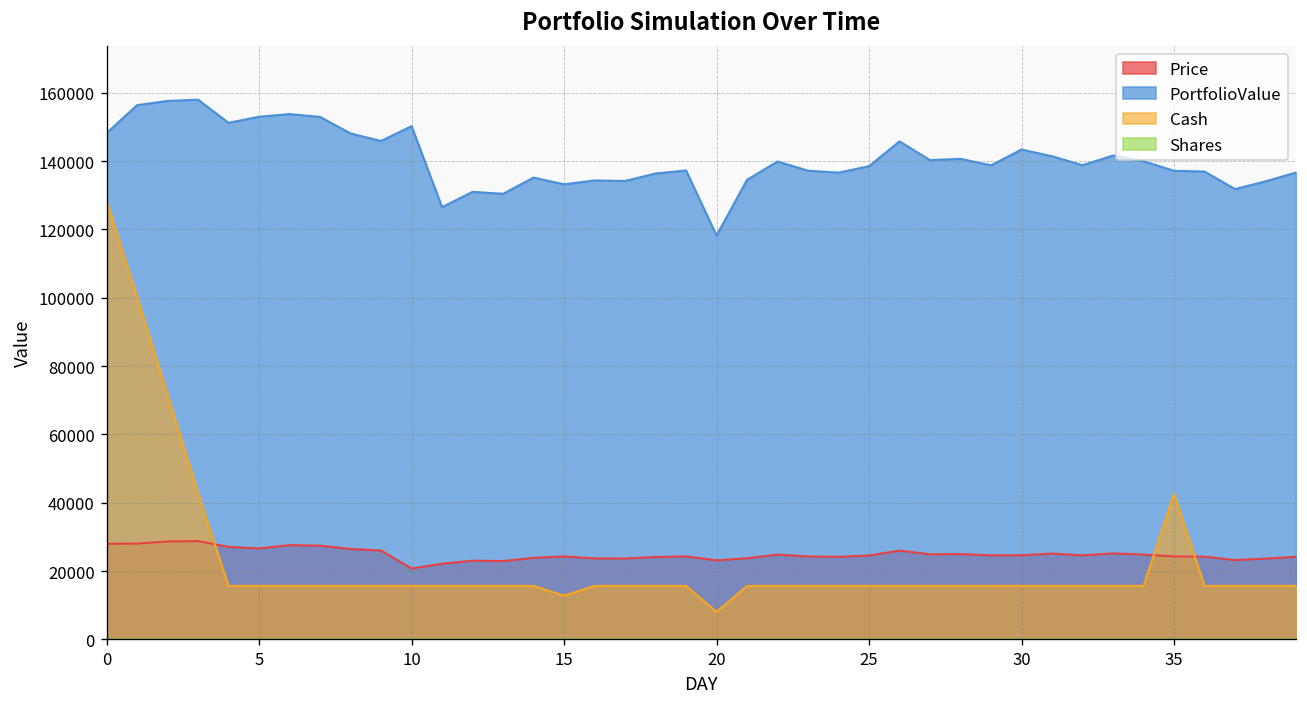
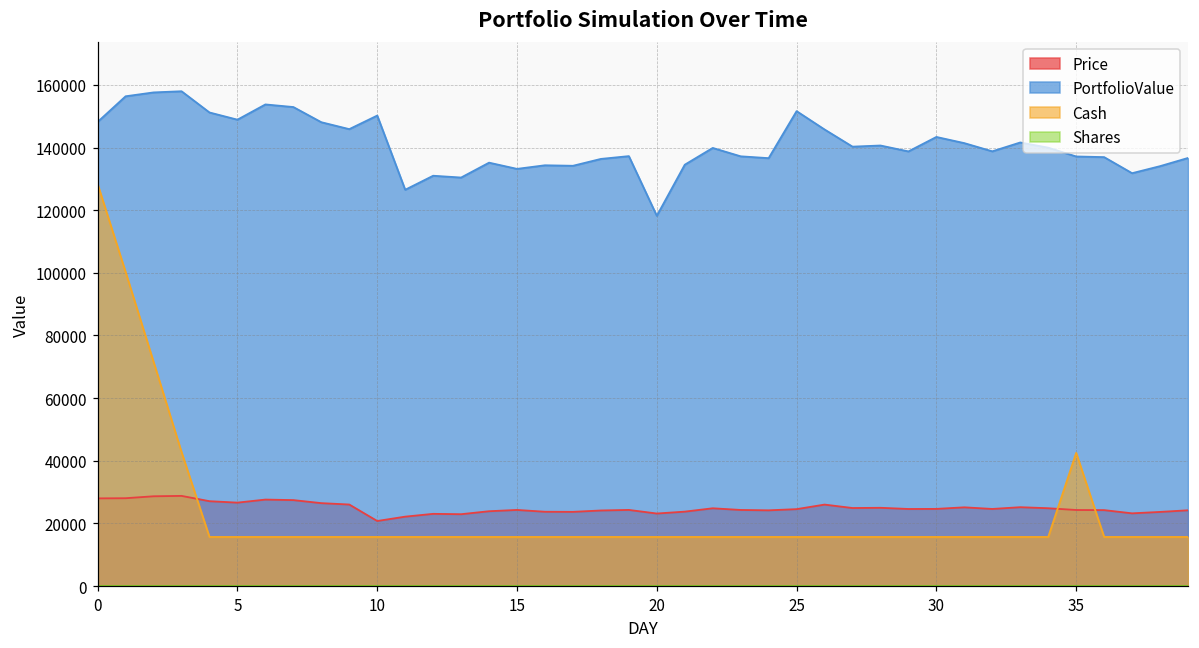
PortfolioValue, 5: 153000 -> 149000
Cash, 15: 13000 -> 16000
Cash, 20: 8000 -> 16000
PortfolioValue, 25: 139000 -> 152000
